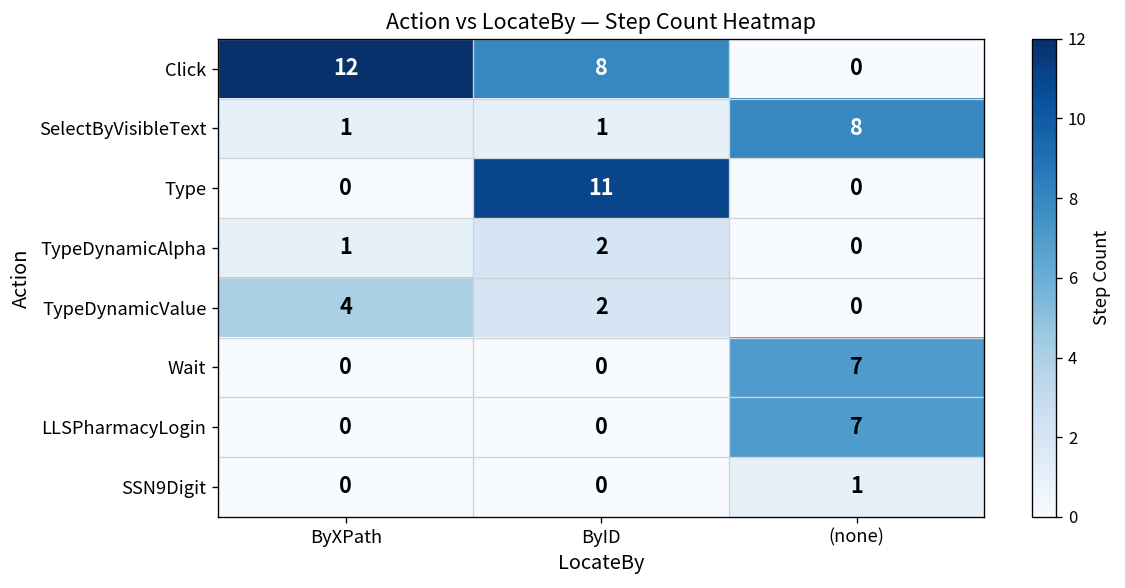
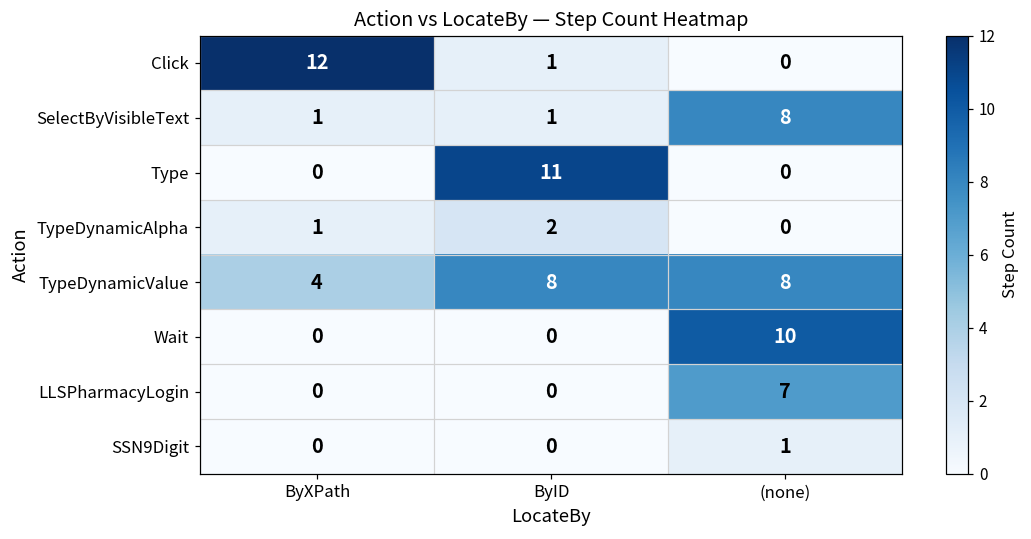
Click, ByID: 8 -> 1
TypeDynamicValue, ByID: 2 -> 8
TypeDynamicValue, (none): 0 -> 8
Wait, (none): 7 -> 10
